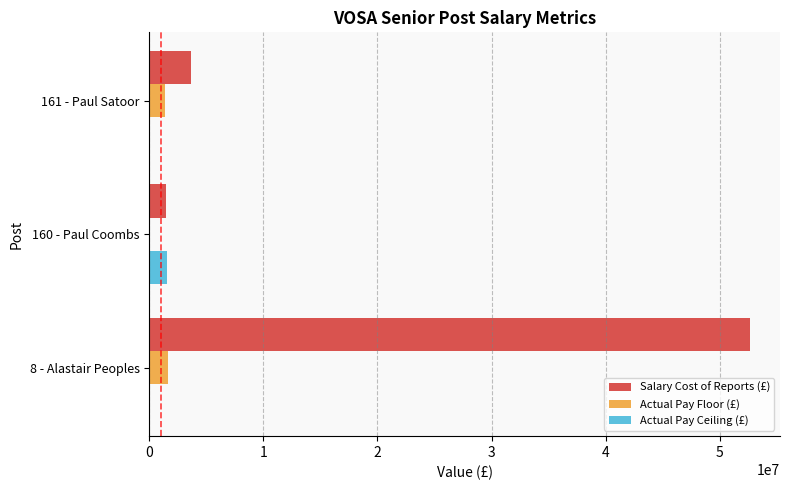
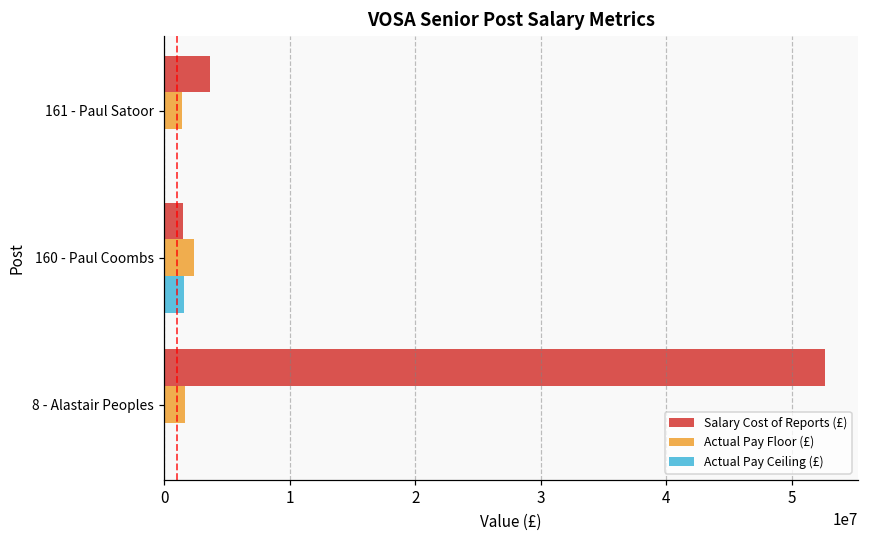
Actual Pay Floor (£), 160 - Paul Coombs: 0 -> 2400000
